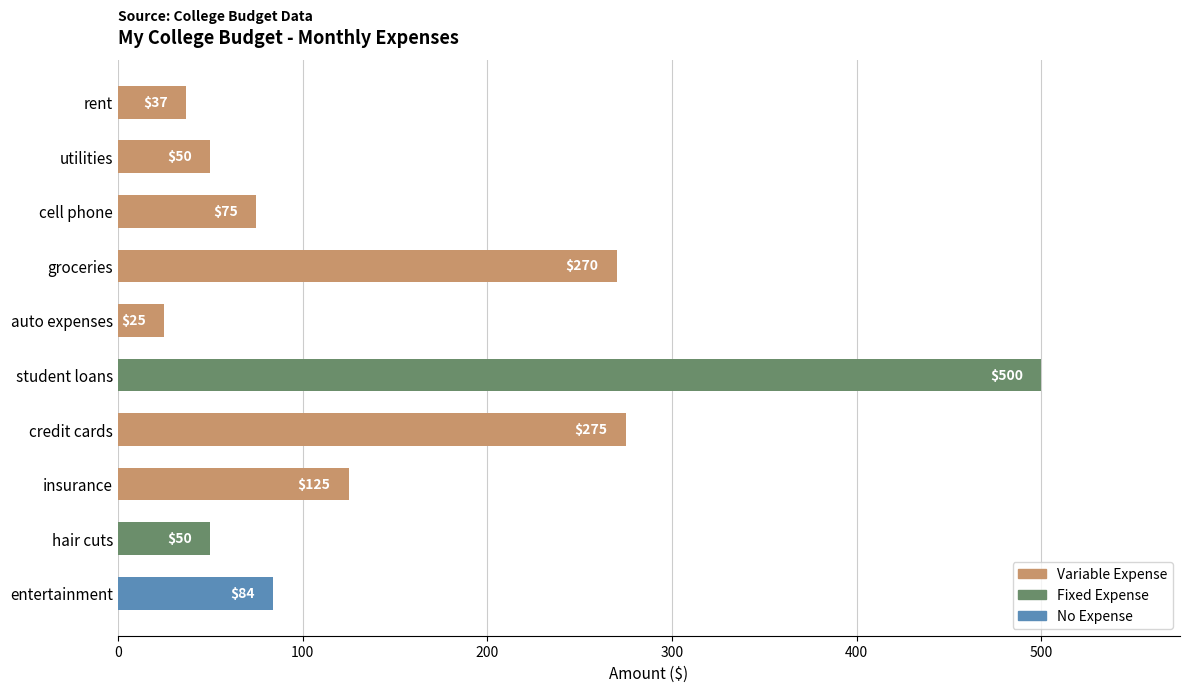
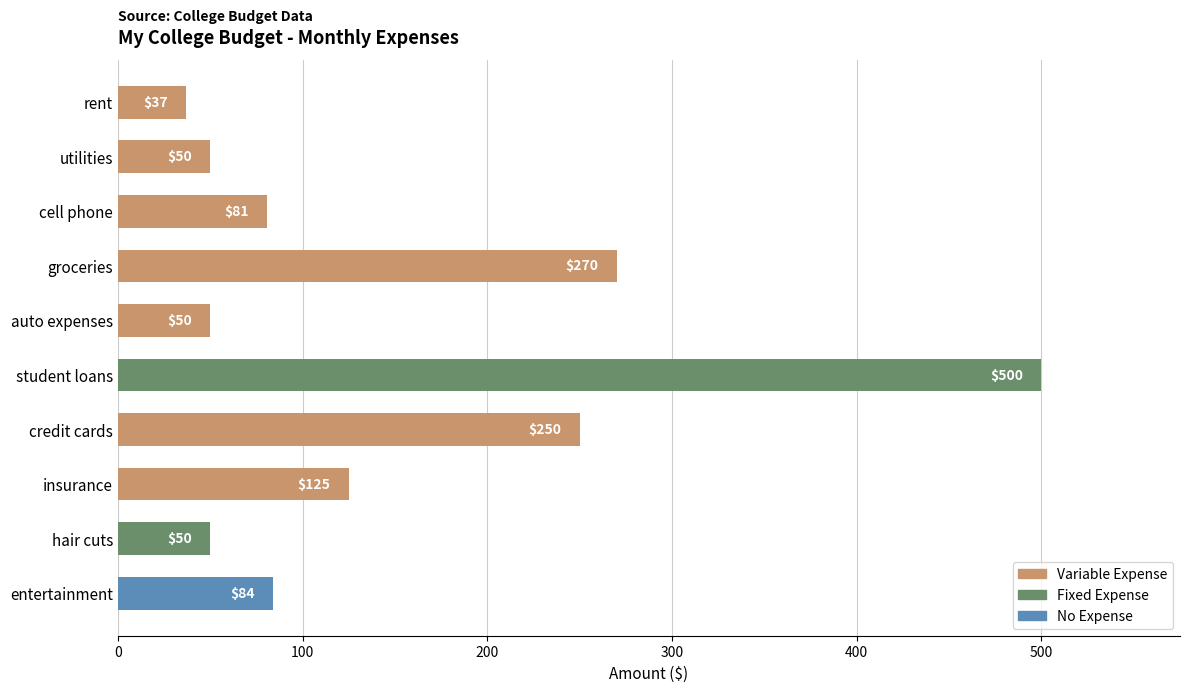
cell phone: $75 -> $81
auto expenses: $25 -> $50
credit cards: $275 -> $250
